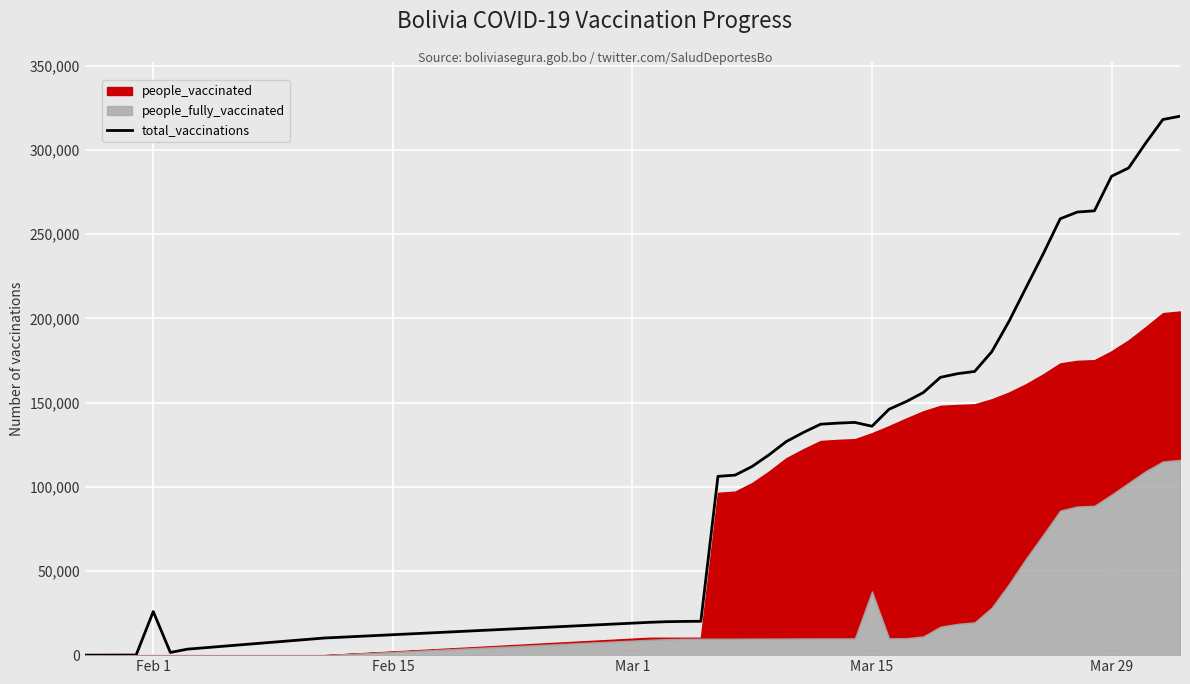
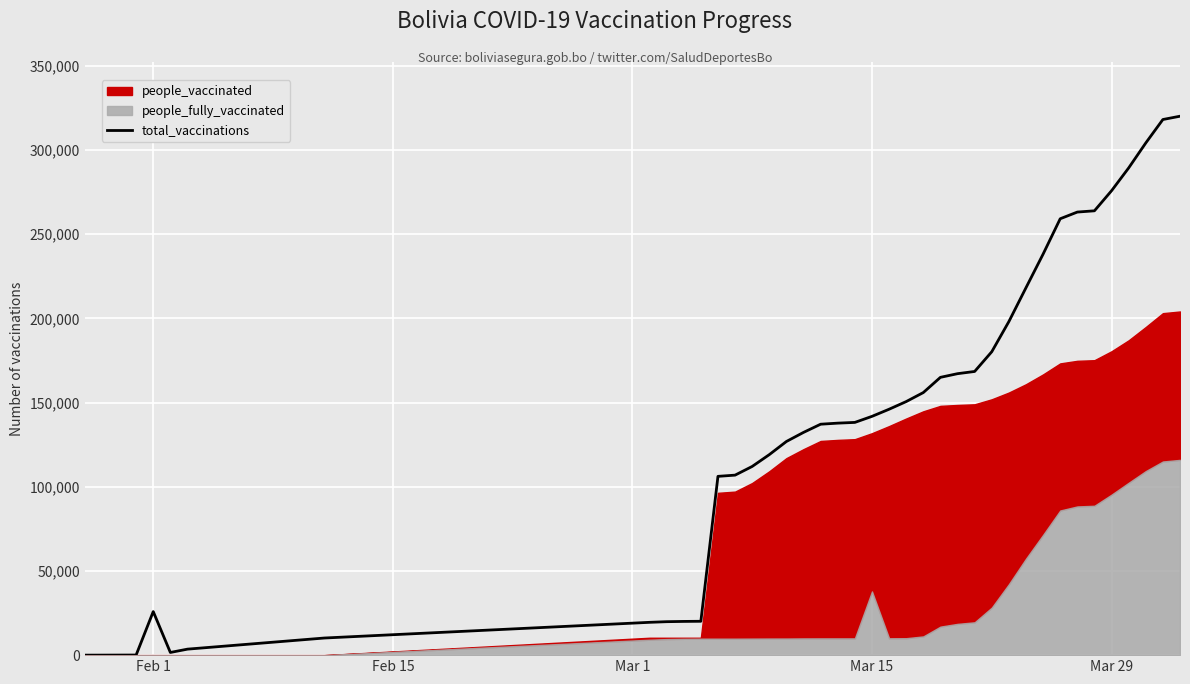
total_vaccinations, Mar 15: 136,000 -> 142,000
total_vaccinations, Mar 29: 284,000 -> 276,000
